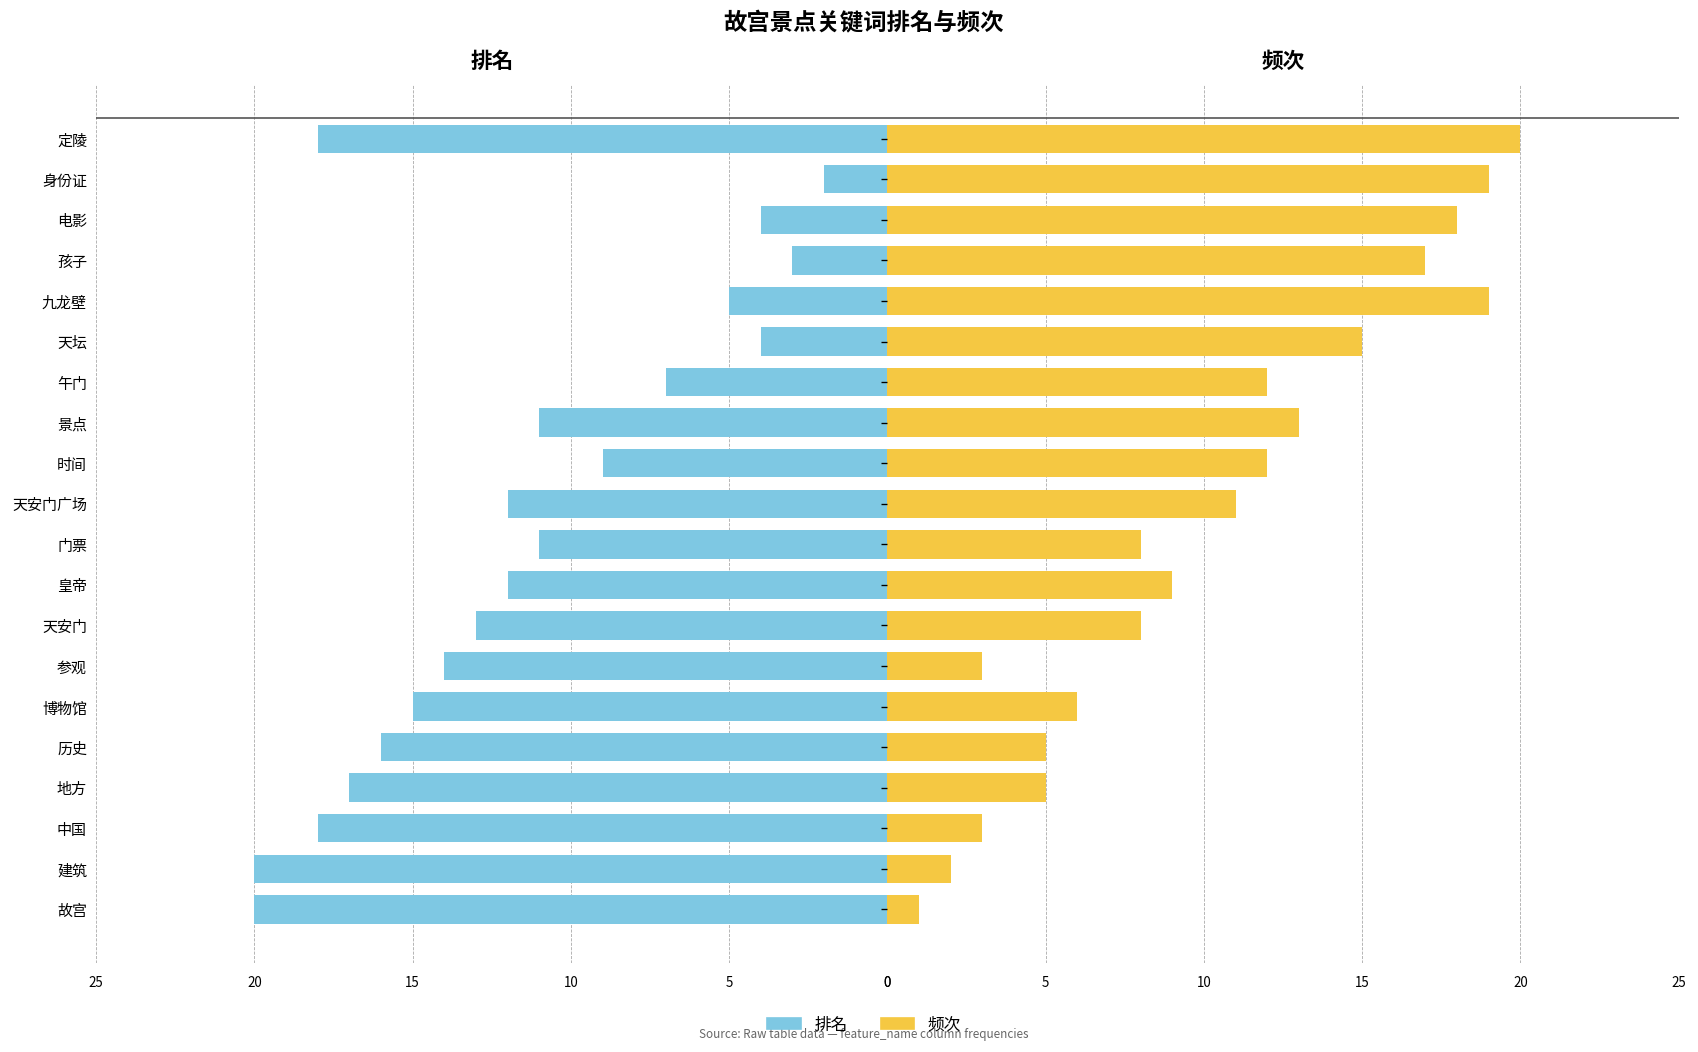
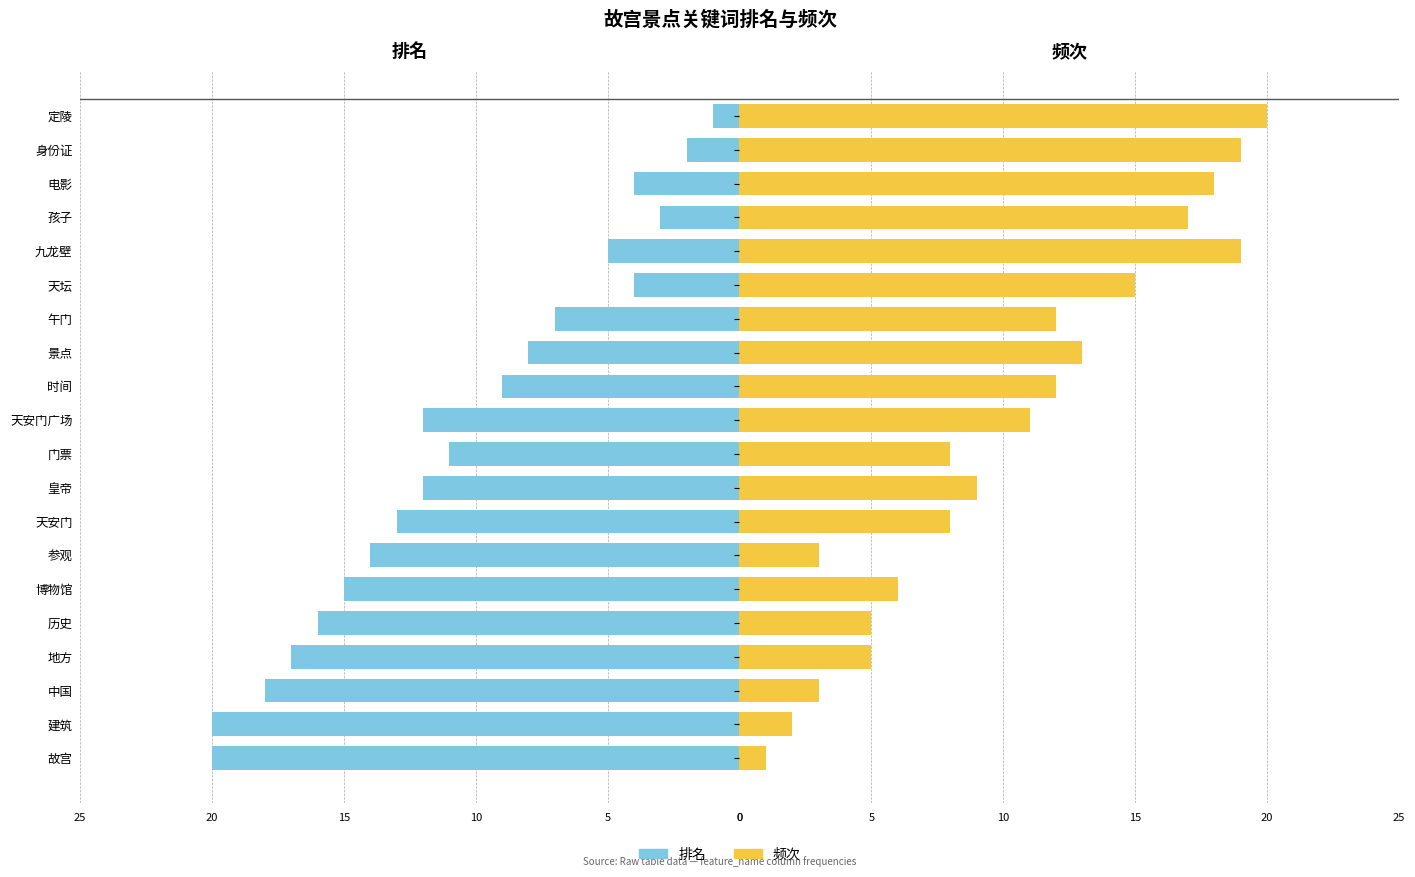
排名, 定陵: 18 -> 1
排名, 景点: 11 -> 8
